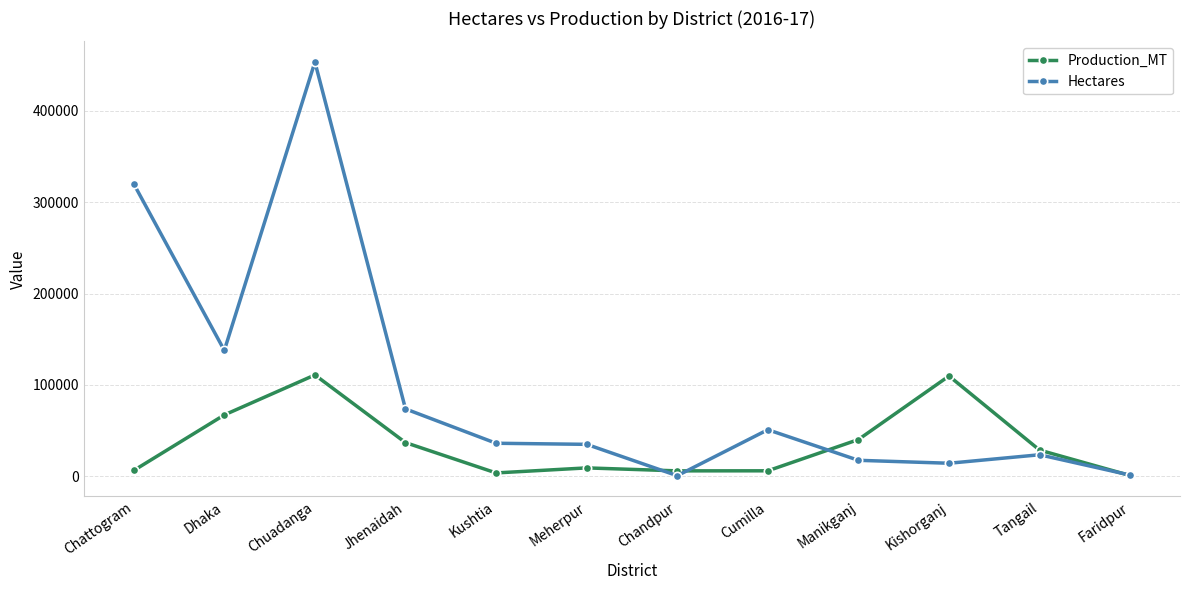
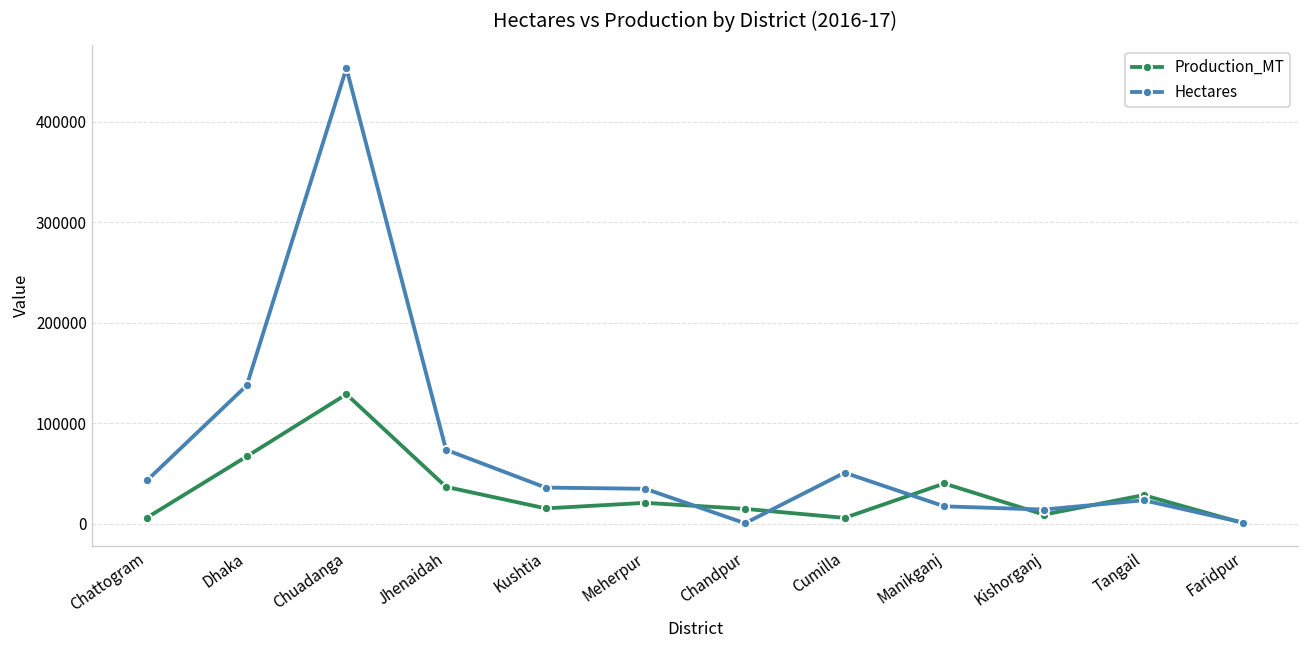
Hectares, Chattogram: 320000 -> 40000
Production_MT, Chuadanga: 110000 -> 130000
Production_MT, Kushtia: 0 -> 20000
Production_MT, Meherpur: 10000 -> 20000
Production_MT, Chandpur: 10000 -> 20000
Production_MT, Kishorganj: 110000 -> 10000
